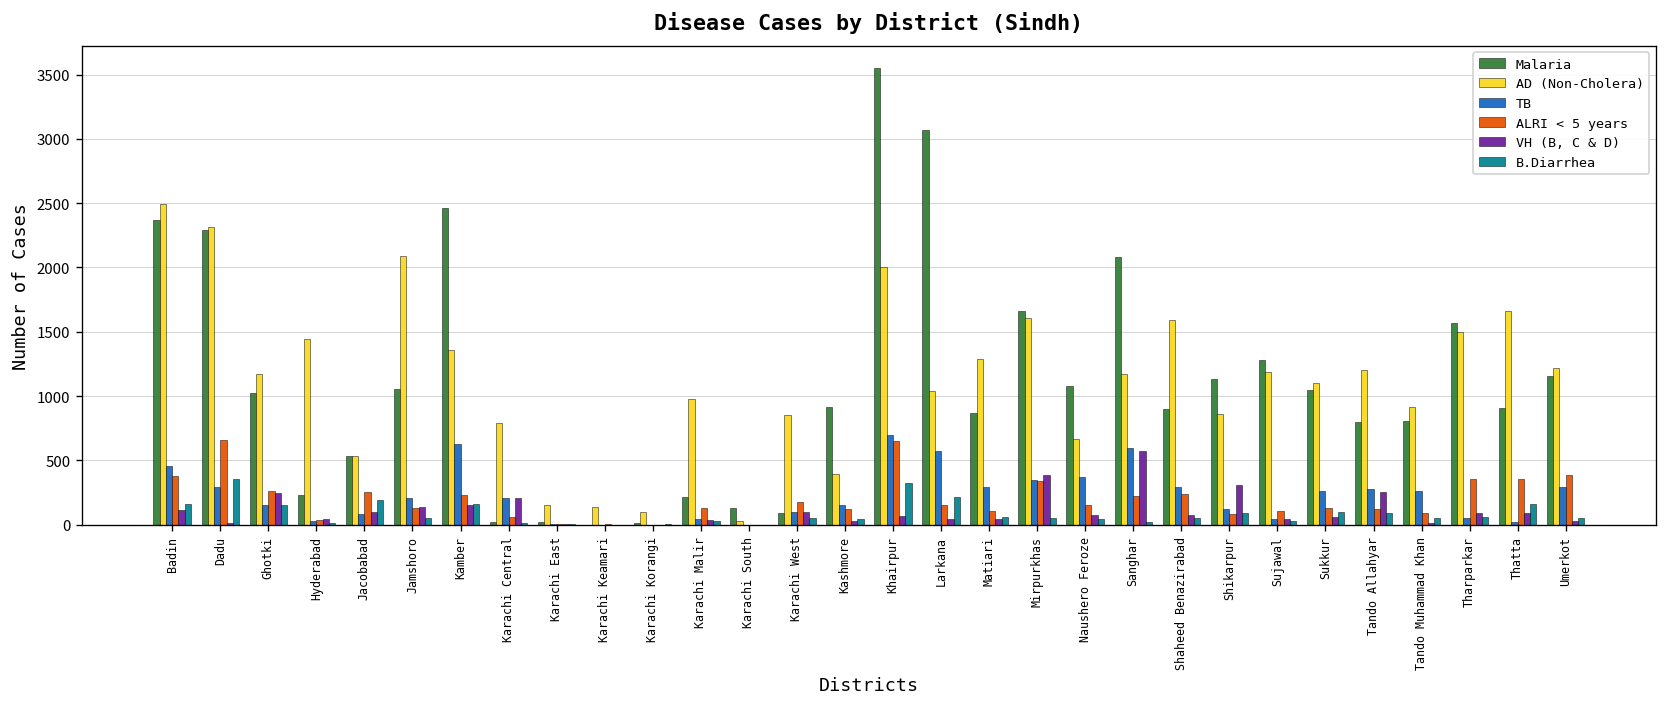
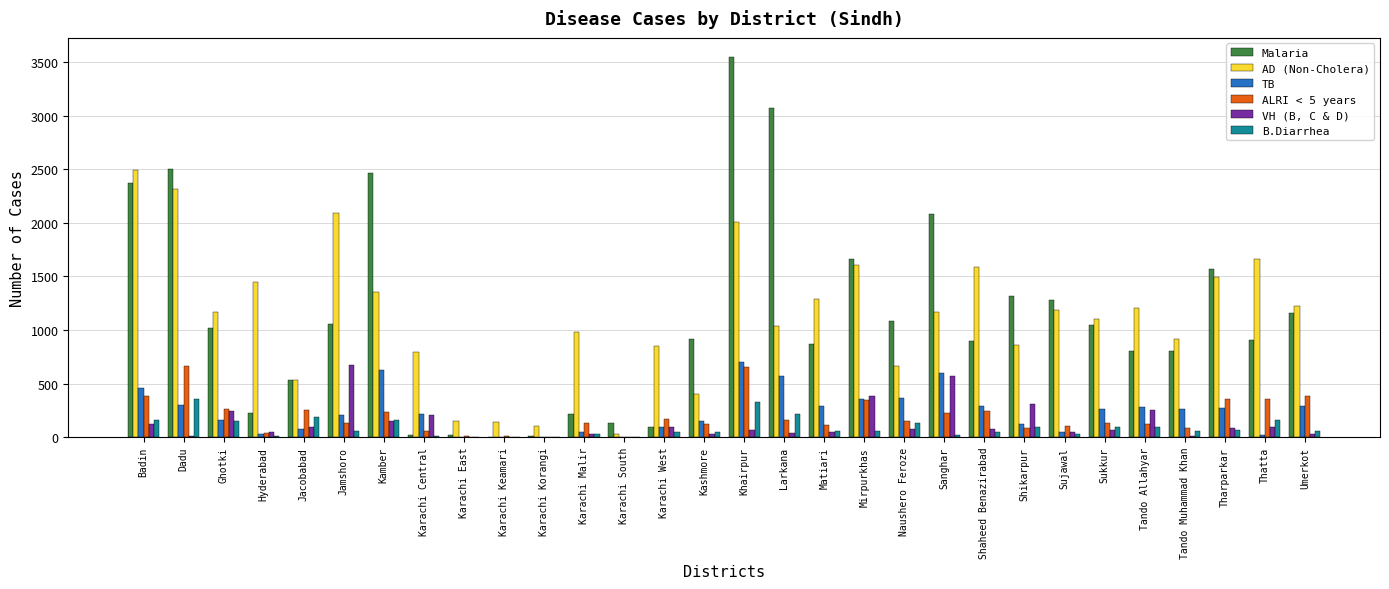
Malaria, Dadu: 2290 -> 2500
VH (B, C & D), Jamshoro: 140 -> 670
B.Diarrhea, Naushero Feroze: 40 -> 130
Malaria, Shikarpur: 1130 -> 1320
TB, Tharparkar: 60 -> 270
